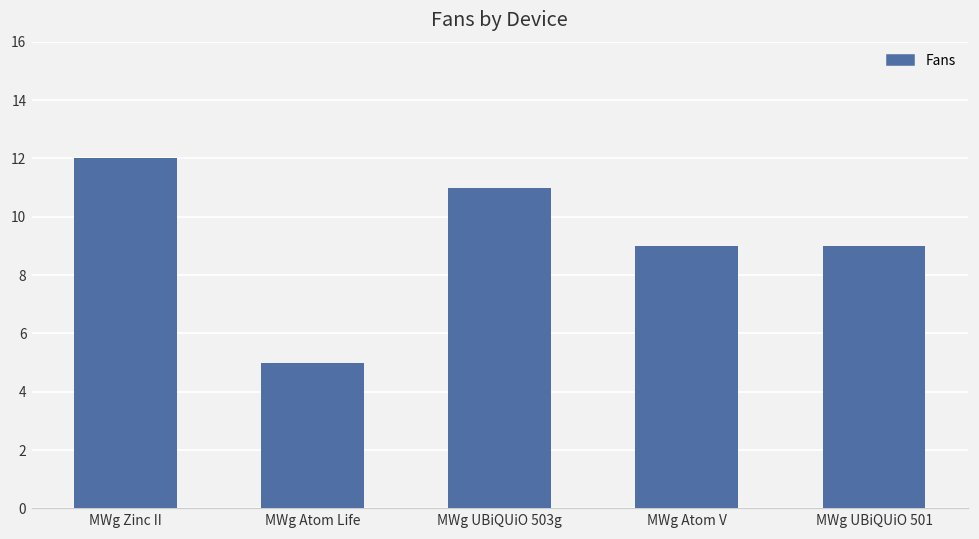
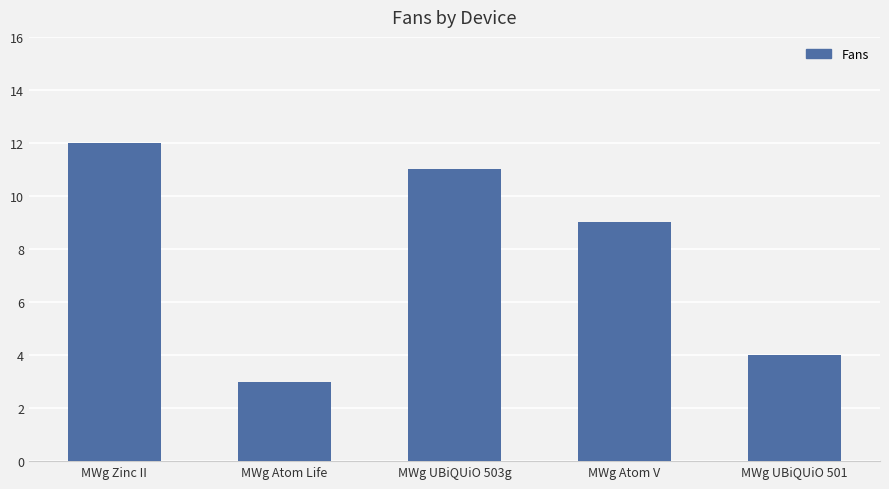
MWg Atom Life: 5 -> 3
MWg UBiQUiO 501: 9 -> 4
